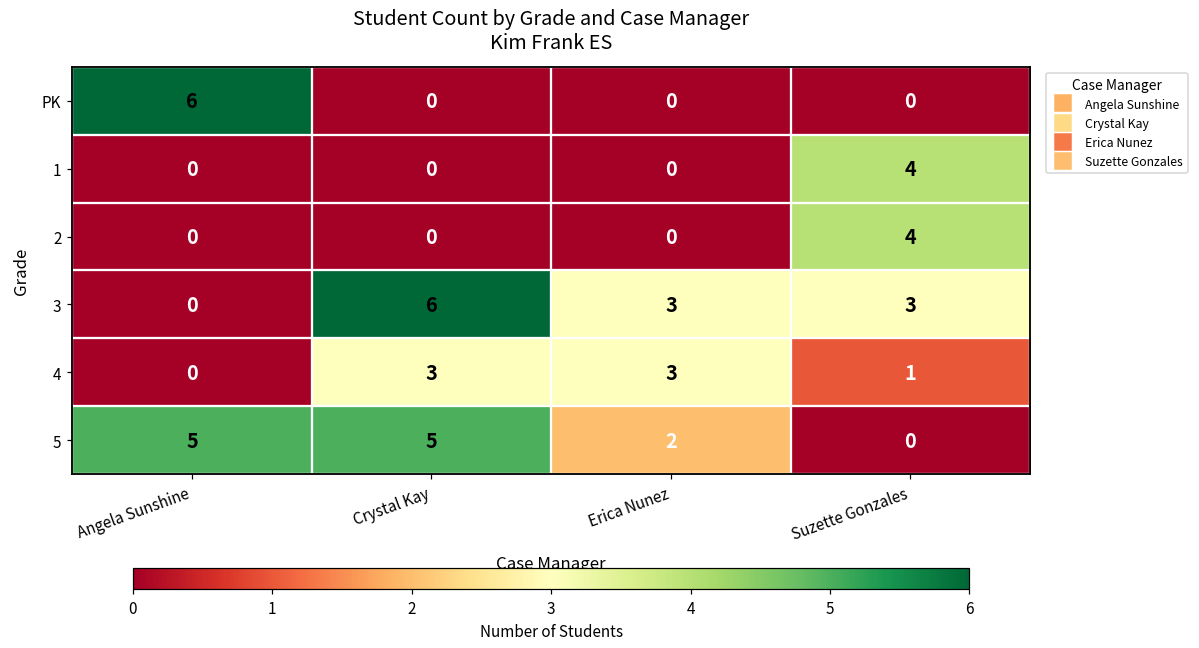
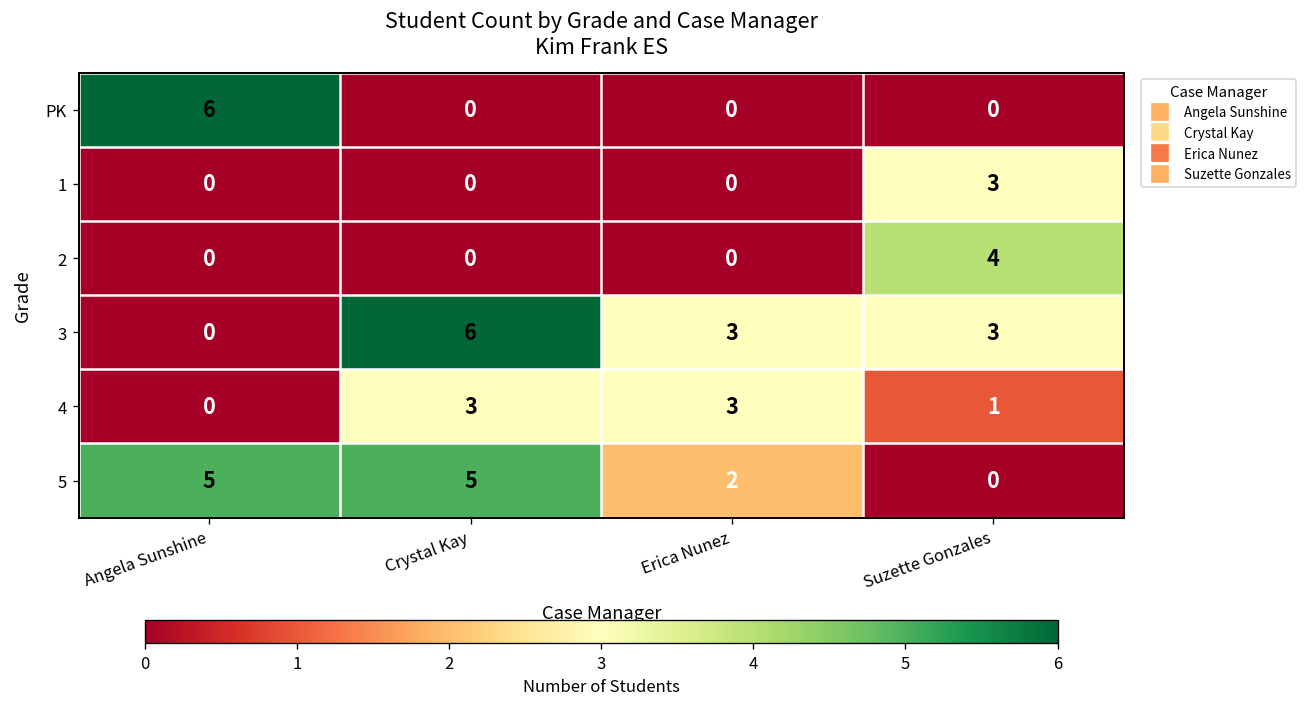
1, Suzette Gonzales: 4 -> 3
